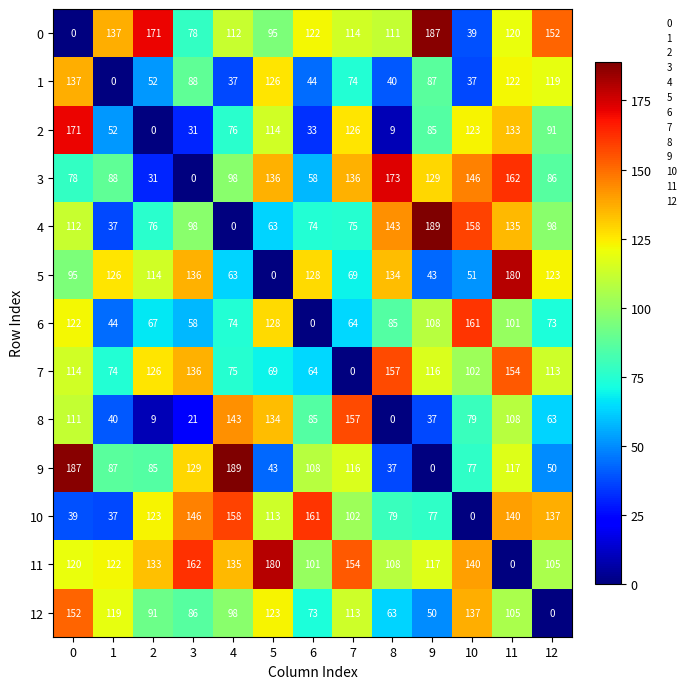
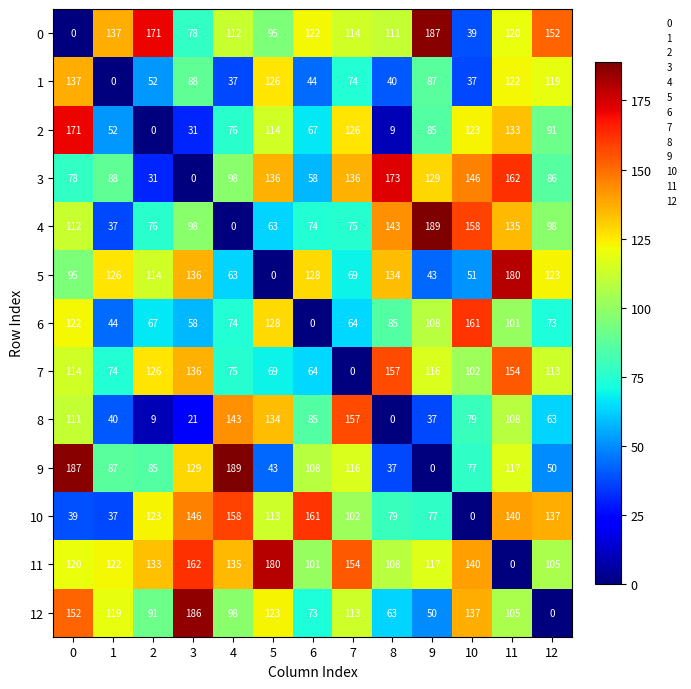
2, 6: 33 -> 67
12, 3: 86 -> 186
